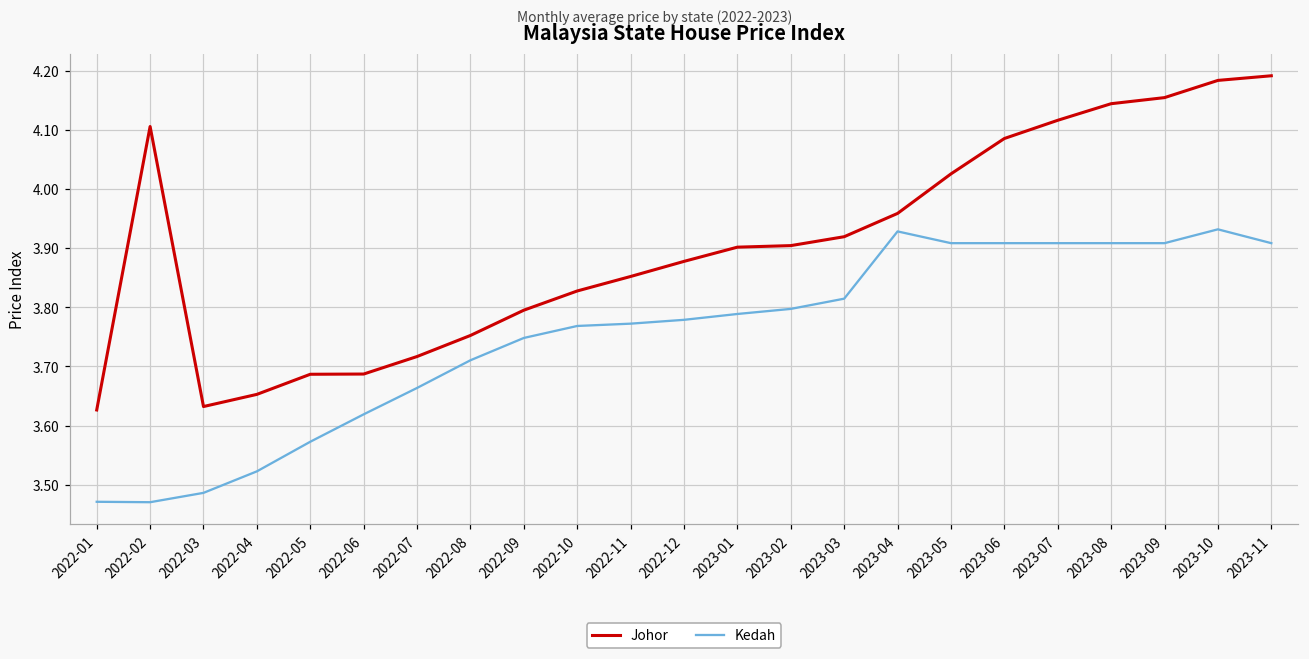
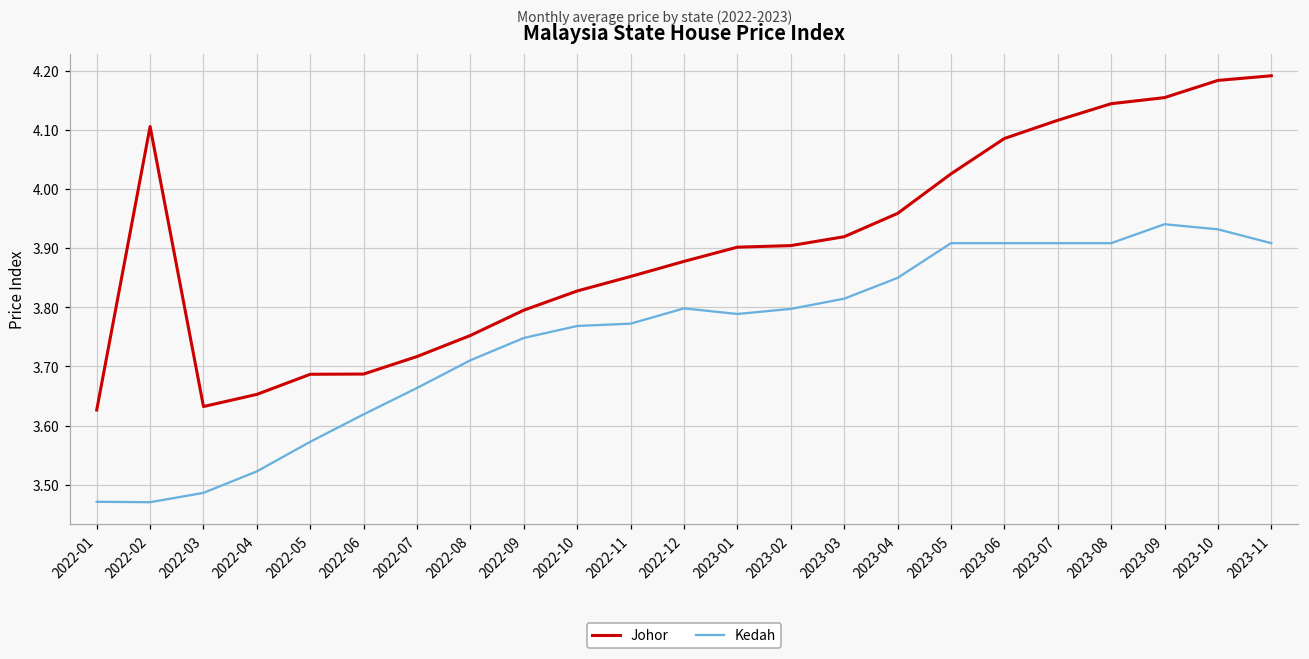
Kedah, 2022-12: 3.78 -> 3.80
Kedah, 2023-04: 3.93 -> 3.85
Kedah, 2023-09: 3.91 -> 3.94
